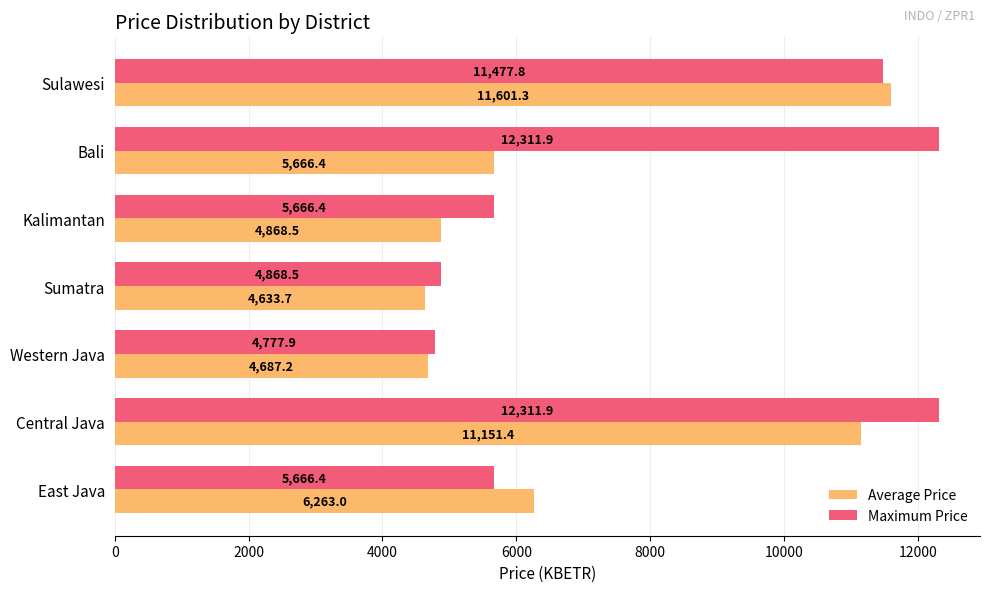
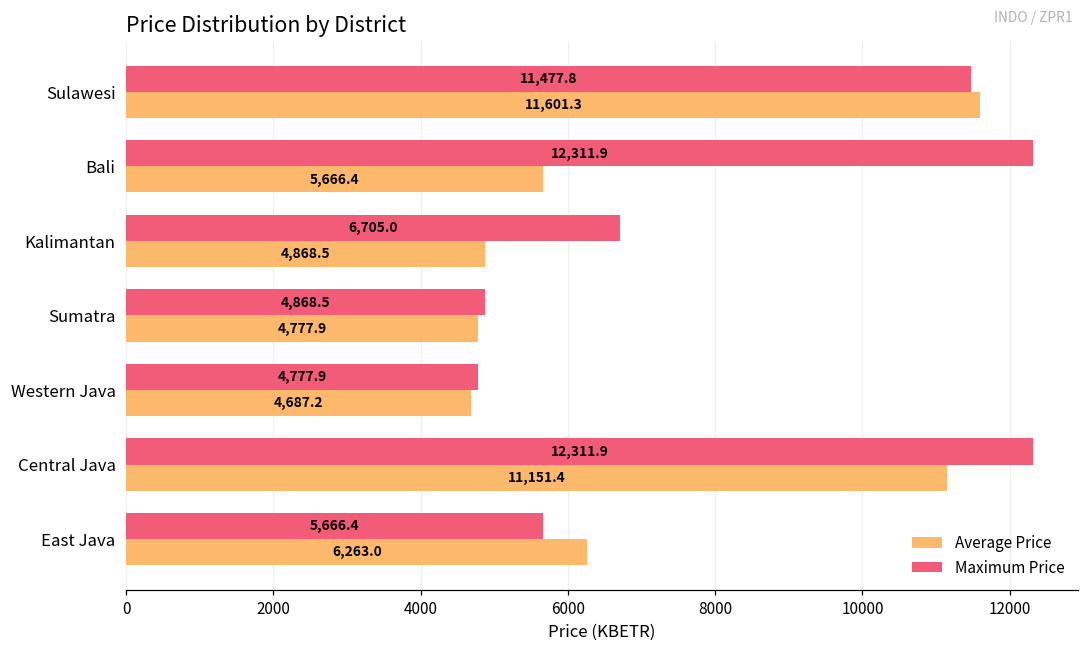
Maximum Price, Kalimantan: 5,666.4 -> 6,705.0
Average Price, Sumatra: 4,633.7 -> 4,777.9
